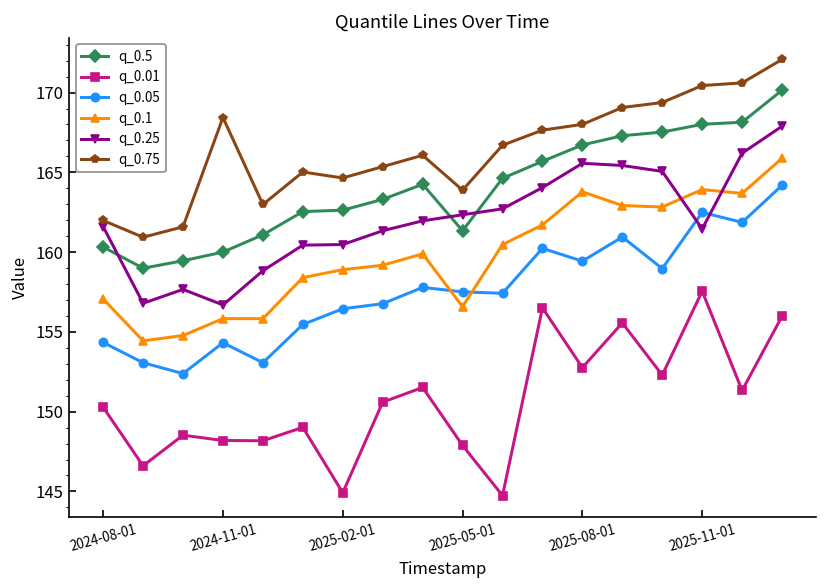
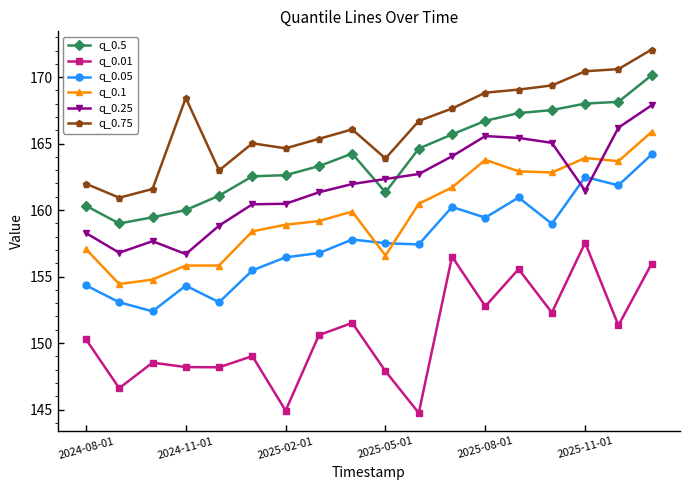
q_0.25, 2024-08-01: 161.6 -> 158.3
q_0.75, 2025-08-01: 168.0 -> 168.8
